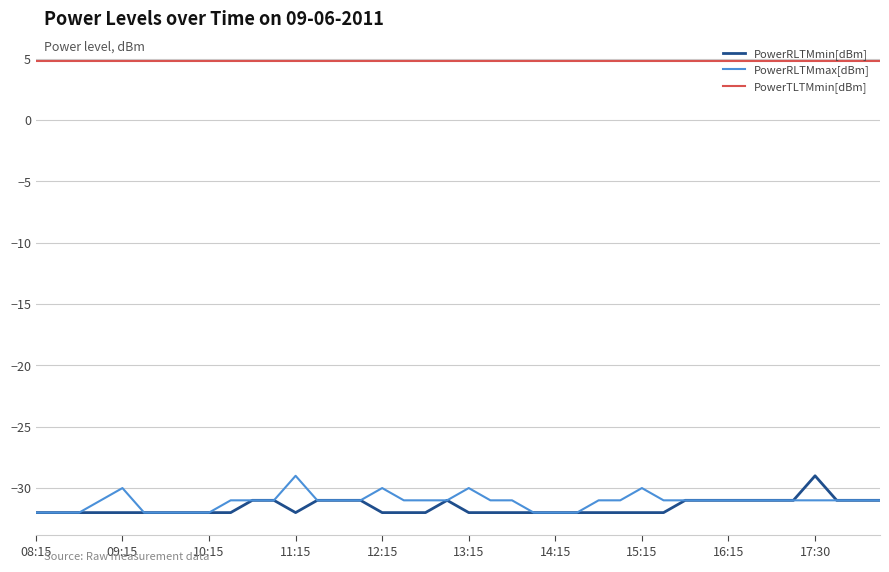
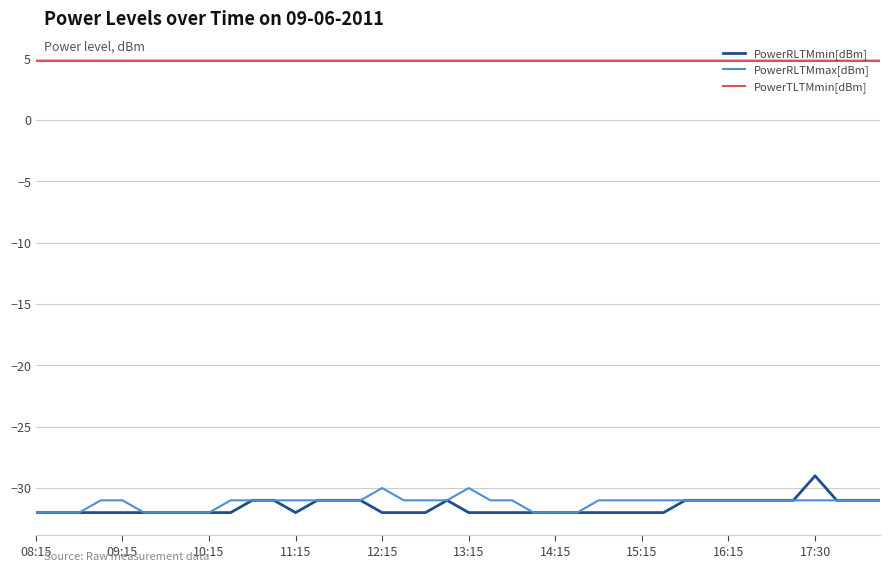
PowerRLTMmax[dBm], 09:15: -30 -> -31
PowerRLTMmax[dBm], 11:15: -29 -> -31
PowerRLTMmax[dBm], 15:15: -30 -> -31
